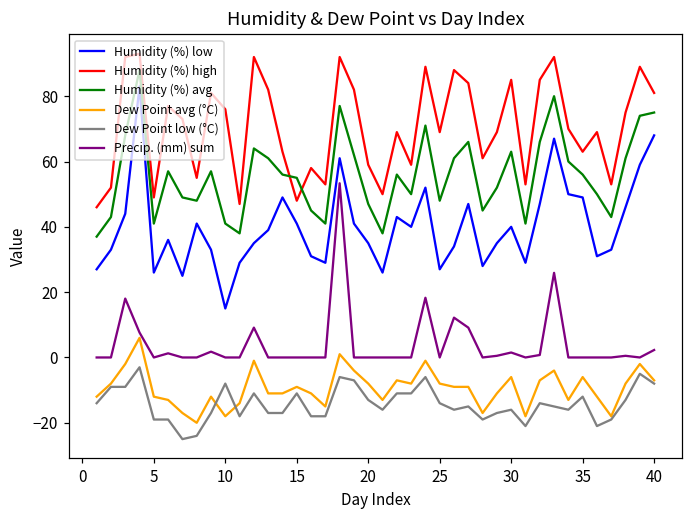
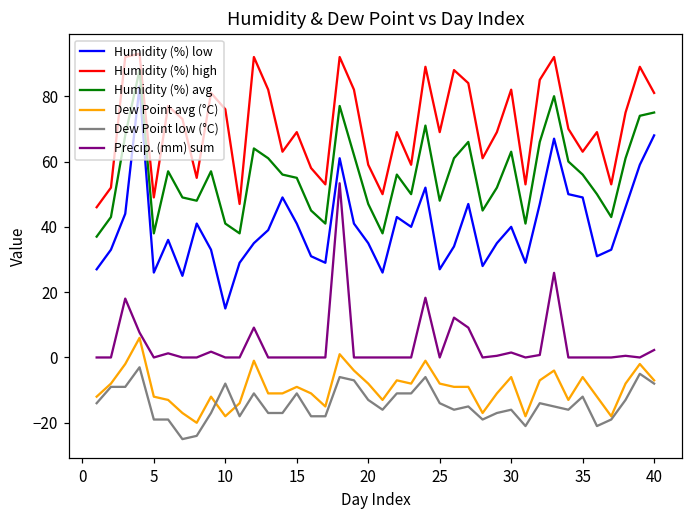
Humidity (%) avg, 5: 41 -> 38
Humidity (%) high, 15: 48 -> 69
Humidity (%) high, 30: 85 -> 82
